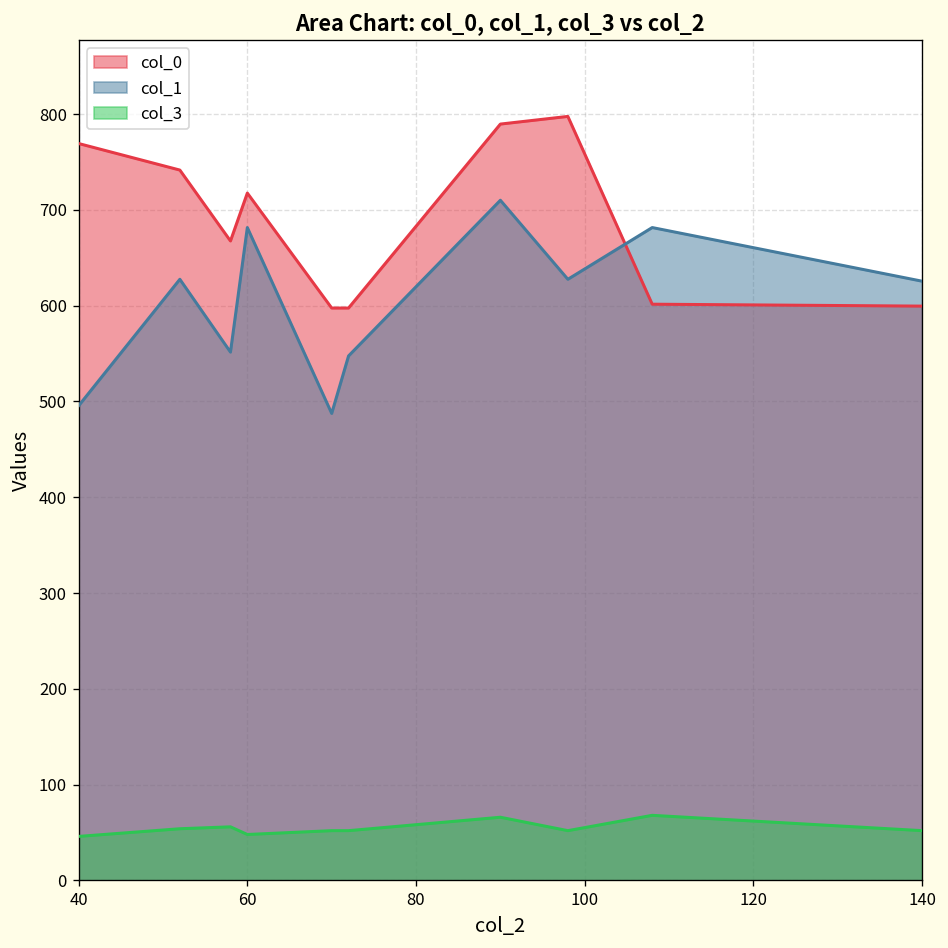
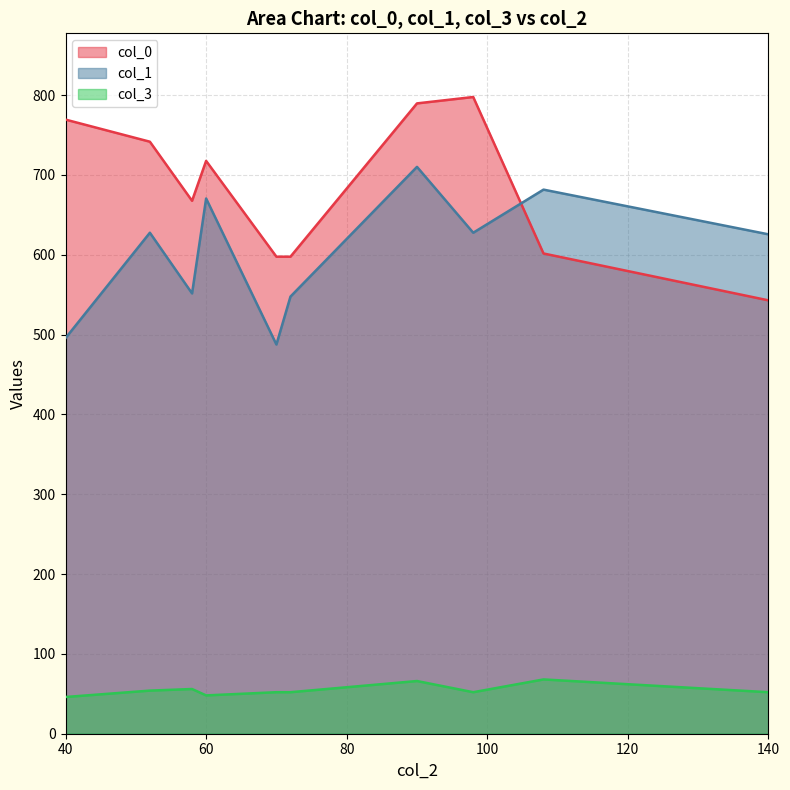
col_1, 60: 680 -> 670
col_0, 140: 600 -> 540
